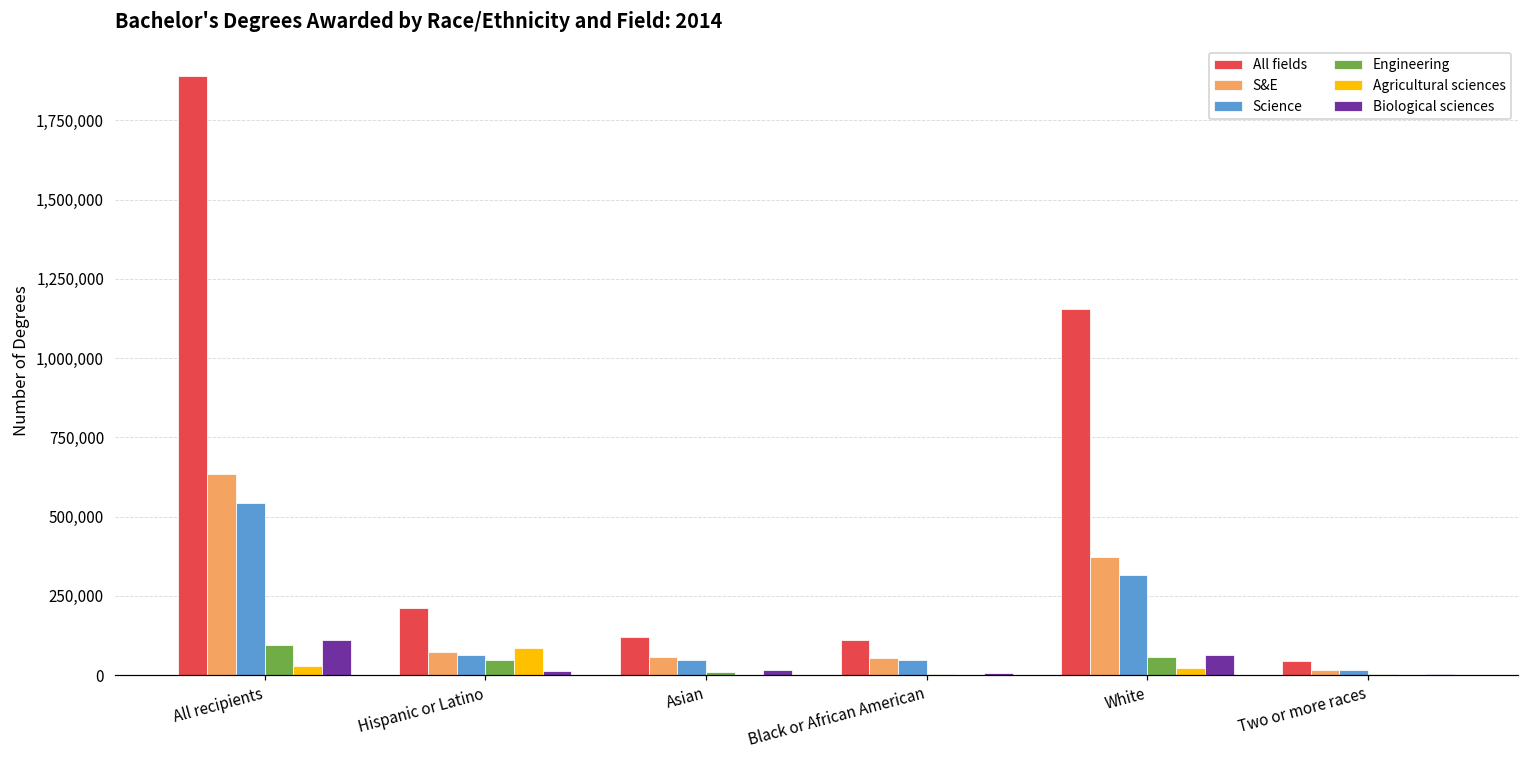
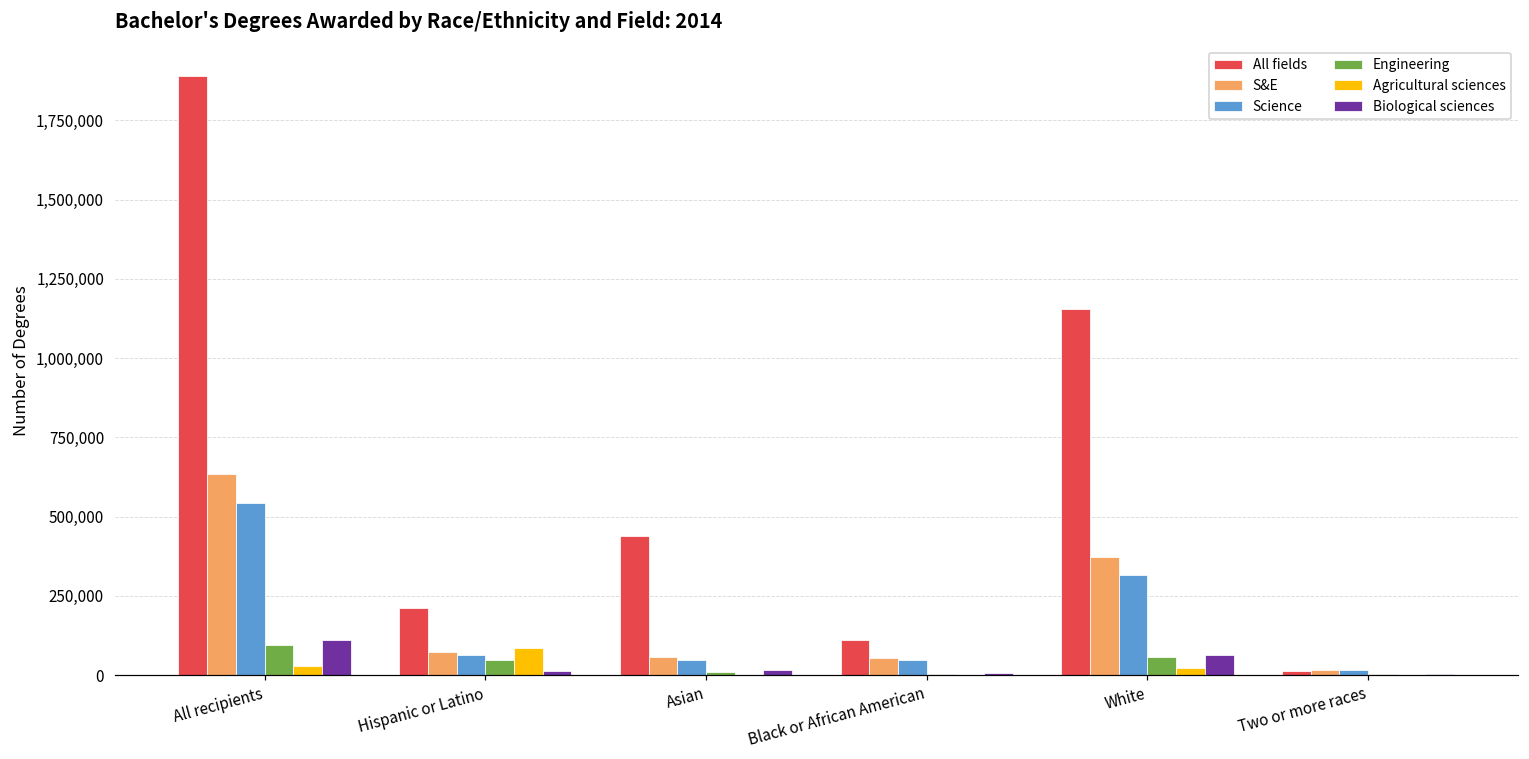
All fields, Asian: 120,000 -> 440,000
All fields, Two or more races: 40,000 -> 10,000
